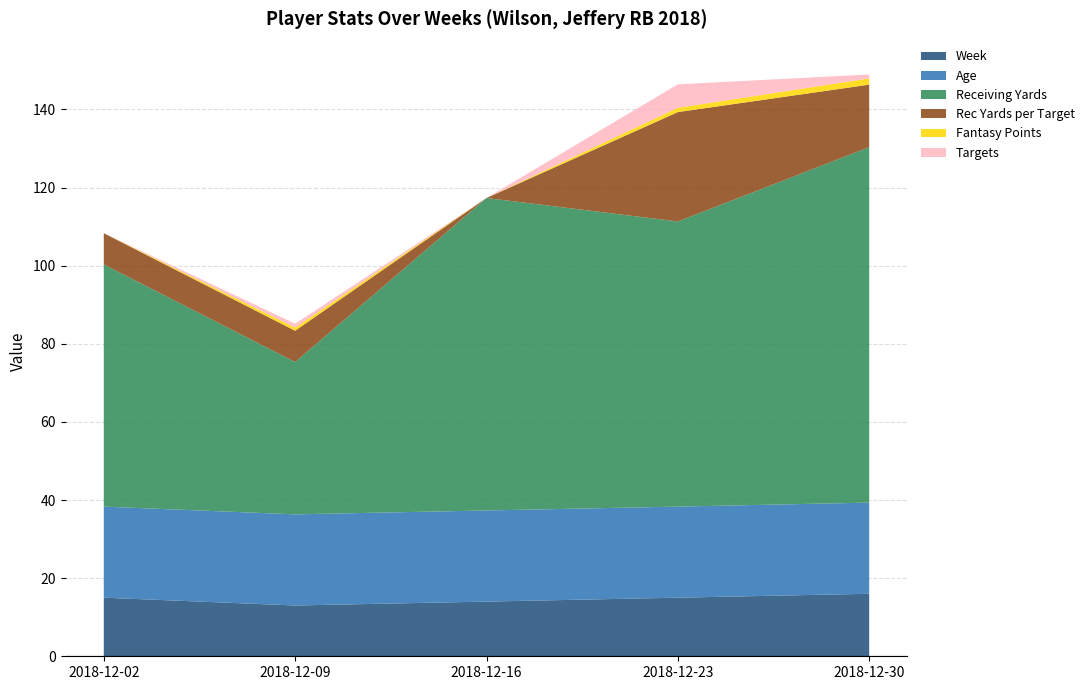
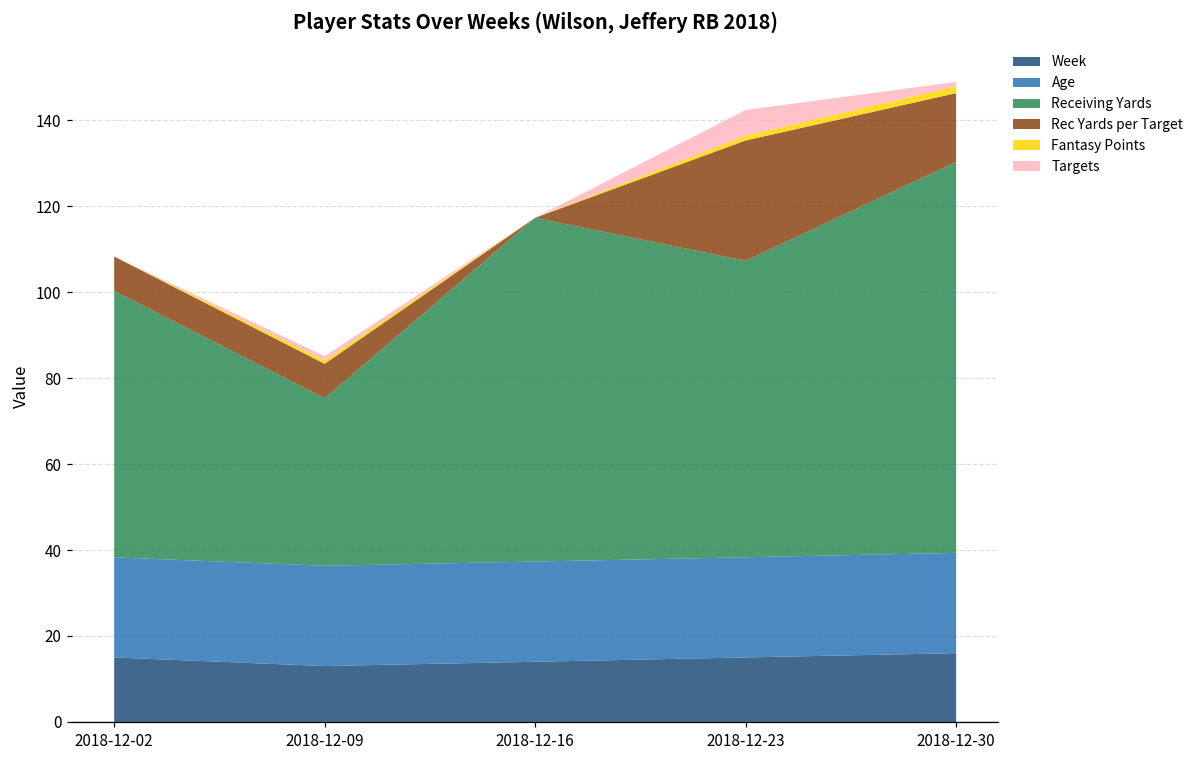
Receiving Yards, 2018-12-23: 73 -> 69
